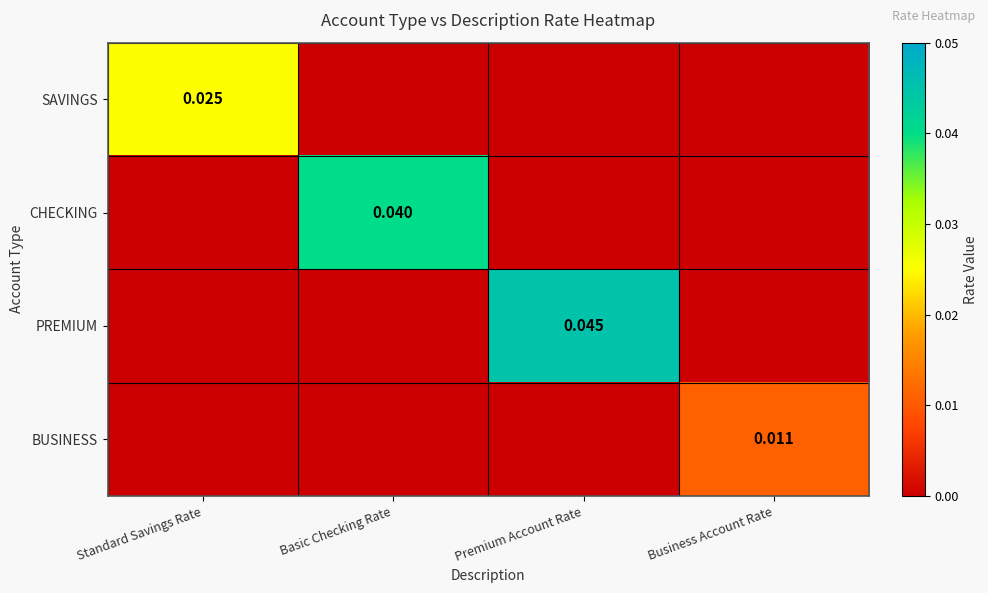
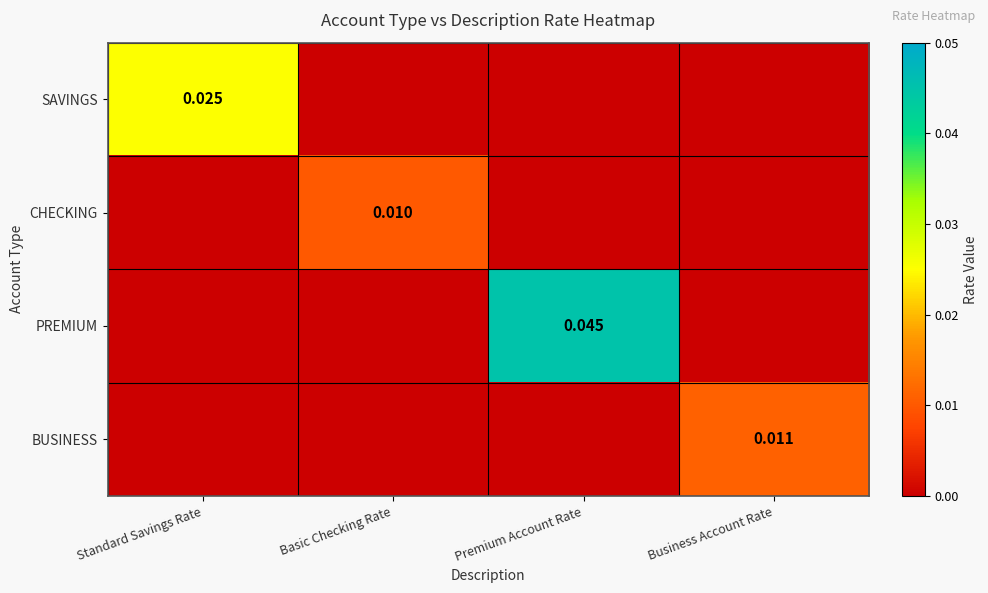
CHECKING, Basic Checking Rate: 0.040 -> 0.010
